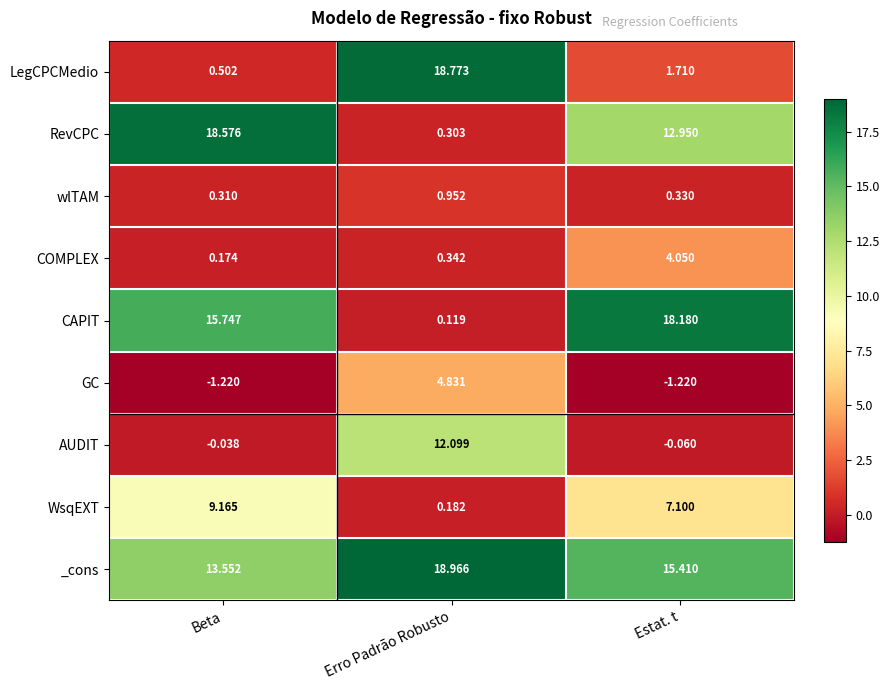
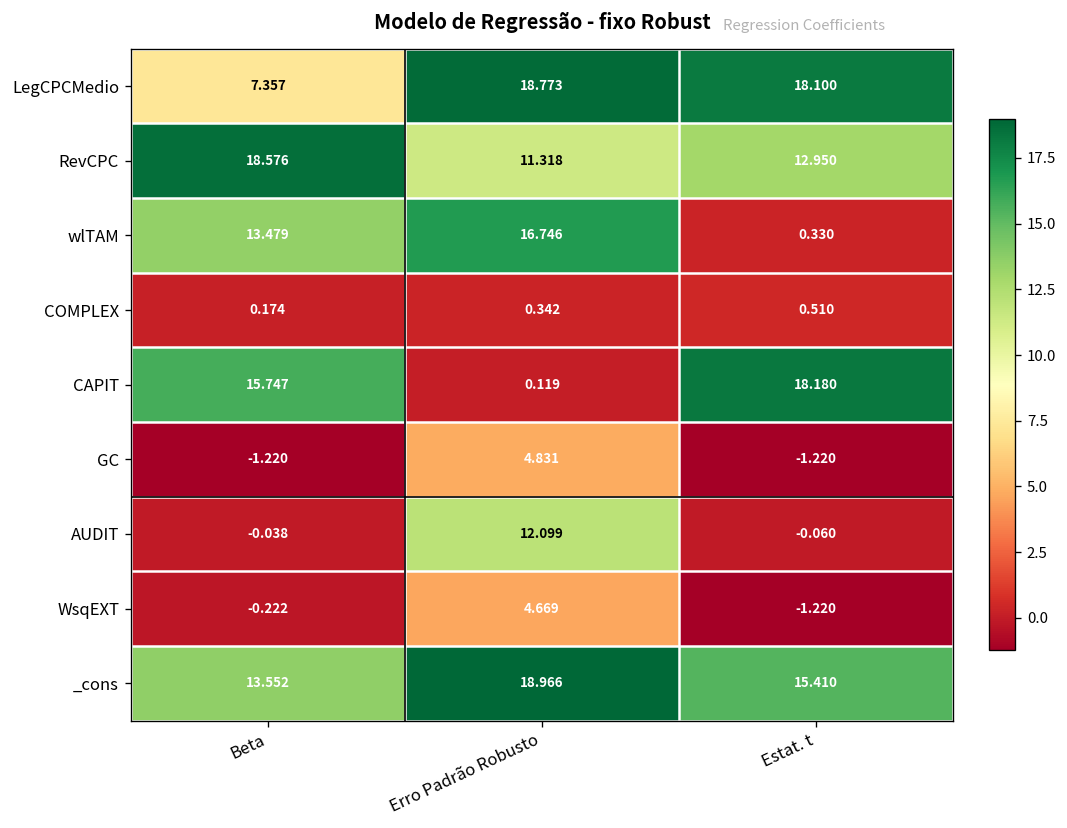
LegCPCMedio, Beta: 0.502 -> 7.357
LegCPCMedio, Estat. t: 1.710 -> 18.100
RevCPC, Erro Padrão Robusto: 0.303 -> 11.318
wlTAM, Beta: 0.310 -> 13.479
wlTAM, Erro Padrão Robusto: 0.952 -> 16.746
COMPLEX, Estat. t: 4.050 -> 0.510
WsqEXT, Beta: 9.165 -> -0.222
WsqEXT, Erro Padrão Robusto: 0.182 -> 4.669
WsqEXT, Estat. t: 7.100 -> -1.220
